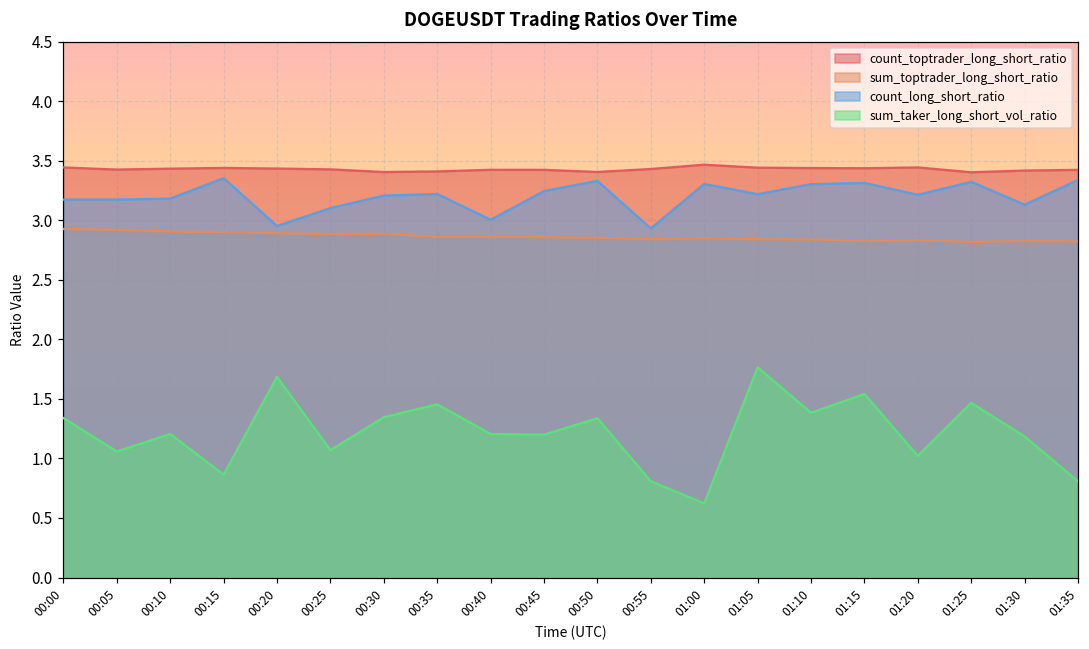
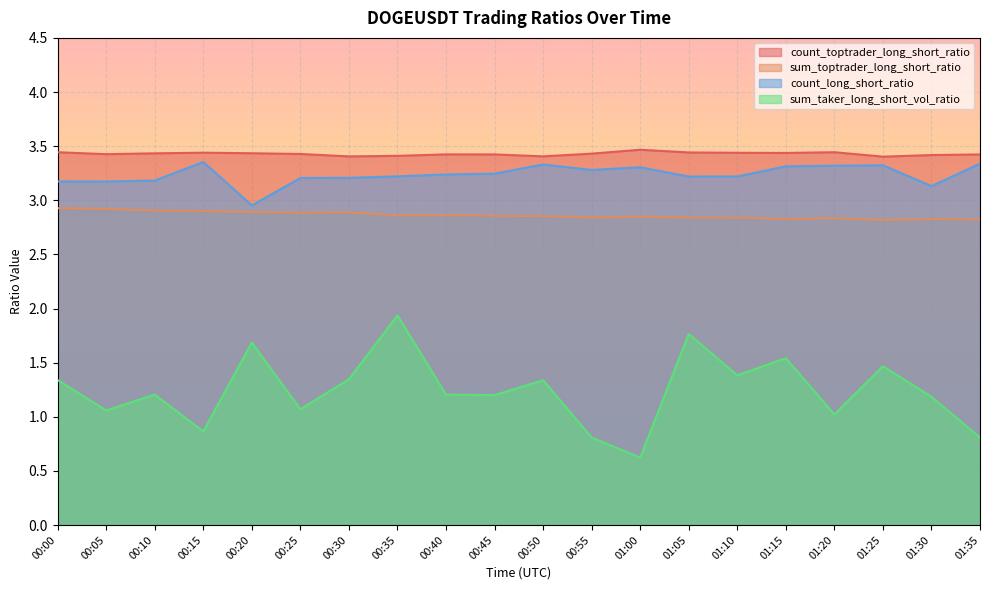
count_long_short_ratio, 00:25: 3.10 -> 3.21
sum_taker_long_short_vol_ratio, 00:35: 1.45 -> 1.94
count_long_short_ratio, 00:40: 3.00 -> 3.24
count_long_short_ratio, 00:55: 2.93 -> 3.28
count_long_short_ratio, 01:10: 3.30 -> 3.22
count_long_short_ratio, 01:20: 3.21 -> 3.32
